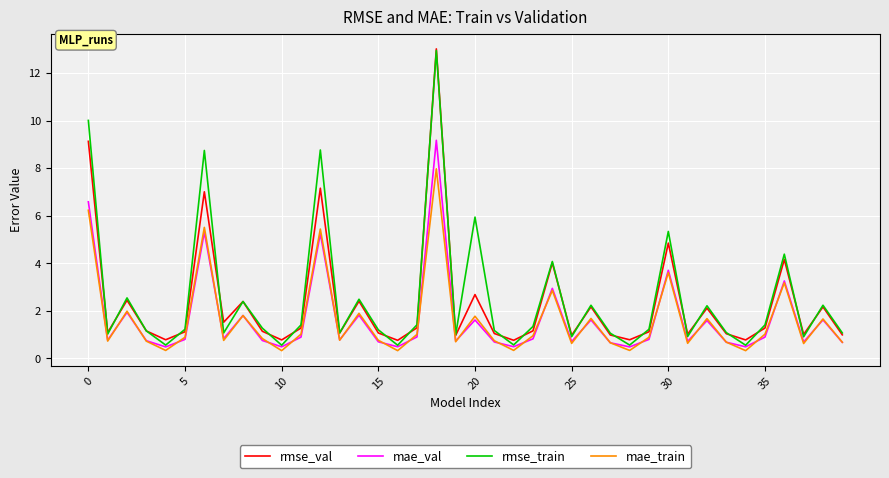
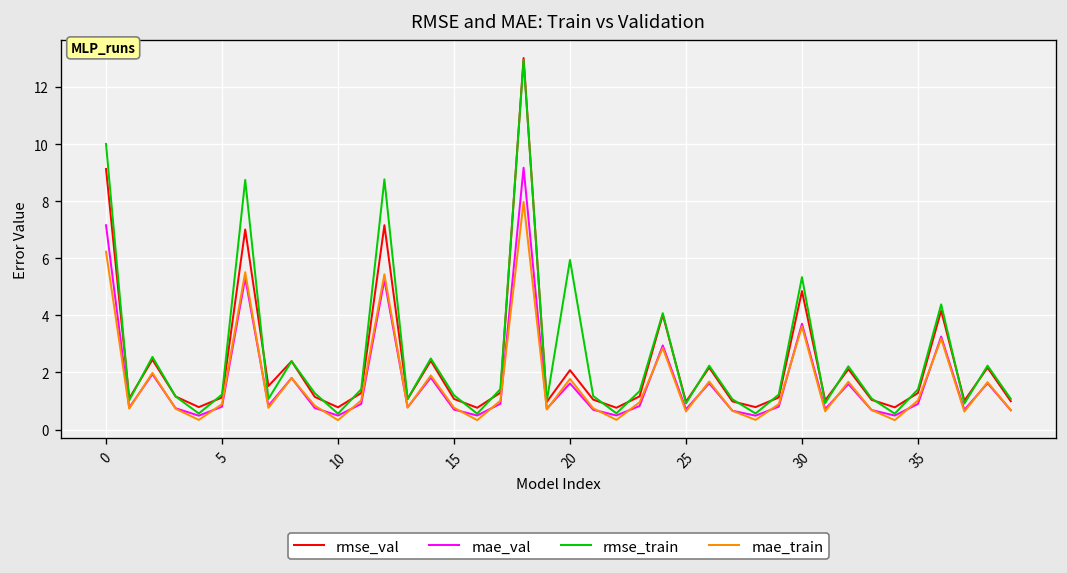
mae_val, 0: 6.6 -> 7.2
rmse_val, 20: 2.7 -> 2.1
